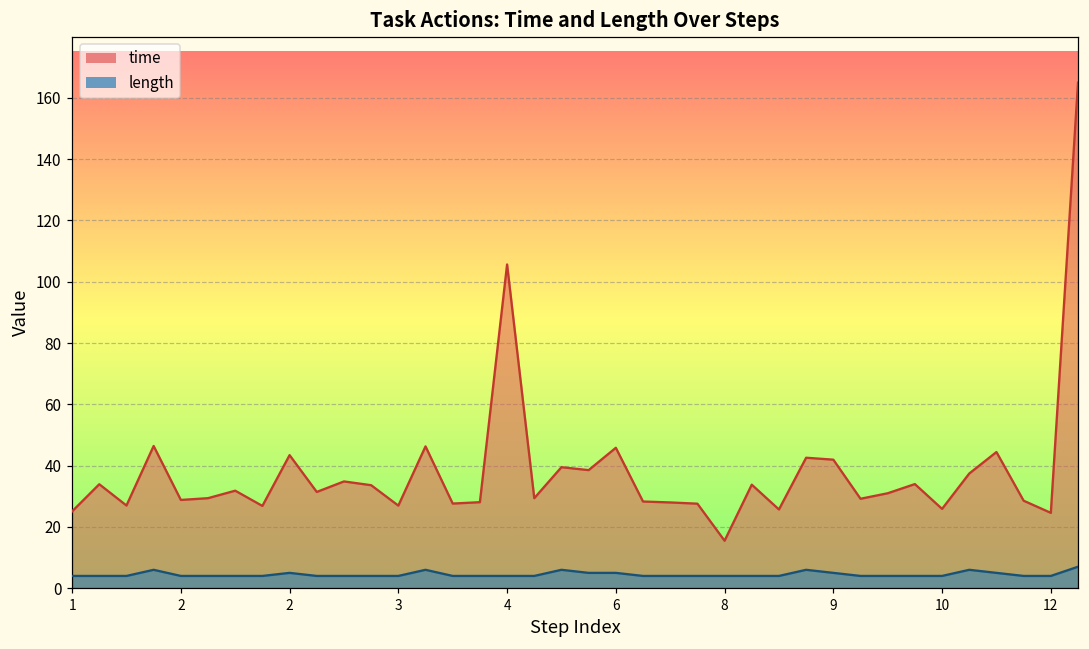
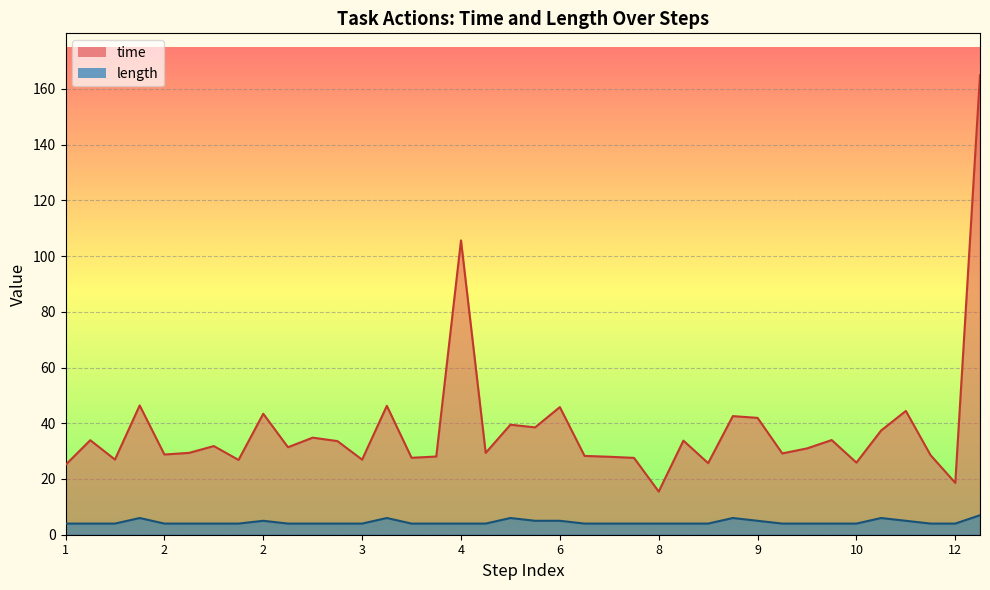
time, 12: 25 -> 19
